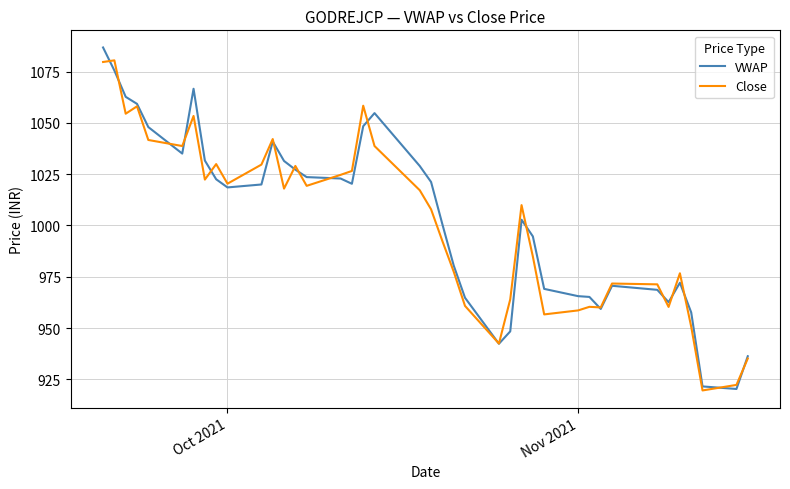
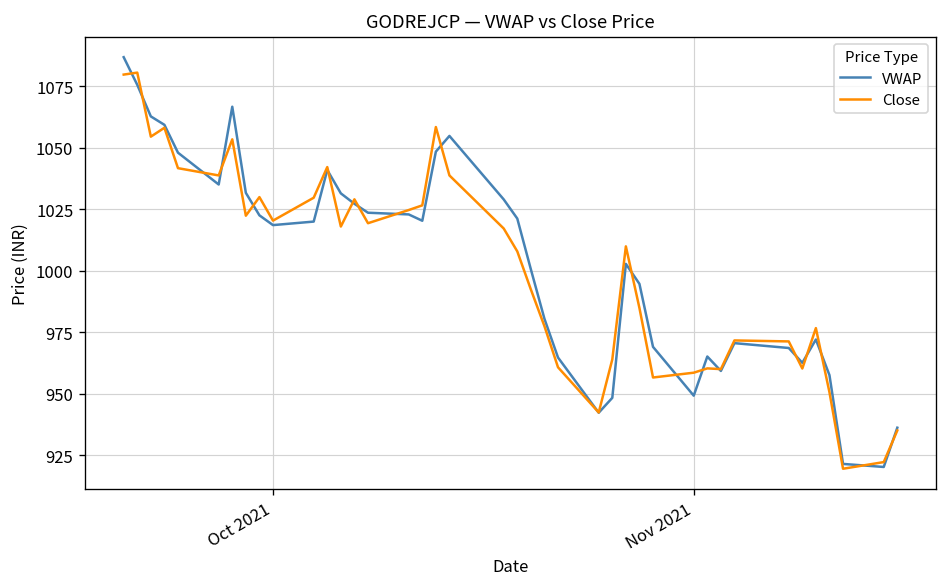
VWAP, Nov 2021: 966 -> 949
